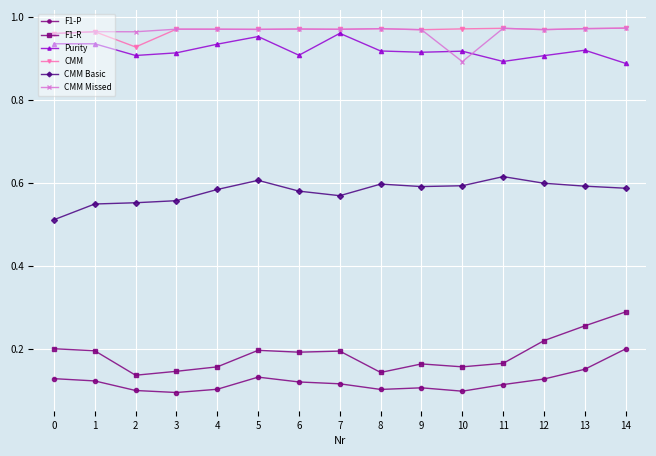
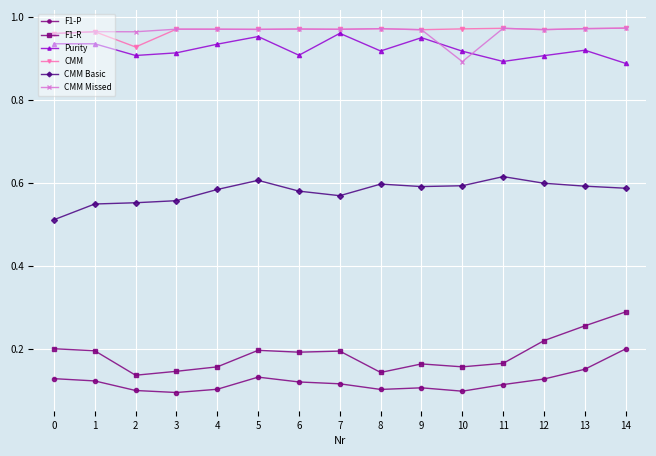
Purity, 9: 0.91 -> 0.95
